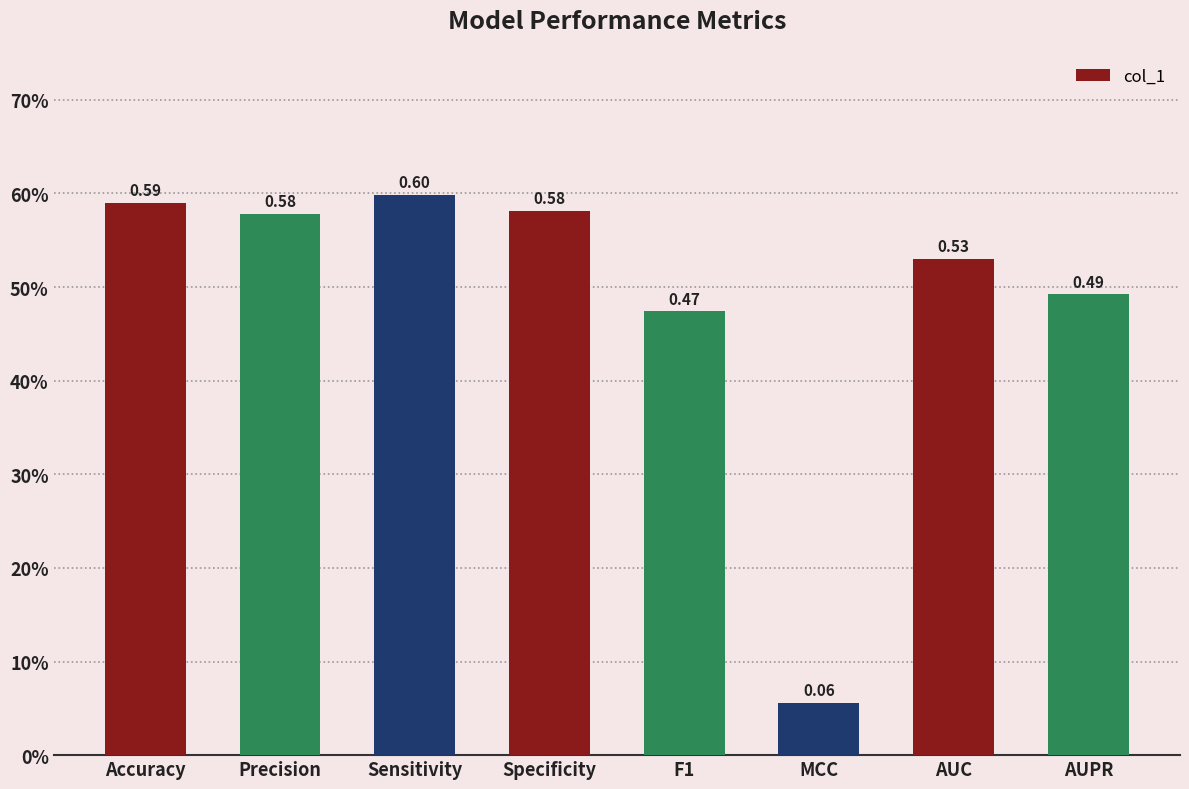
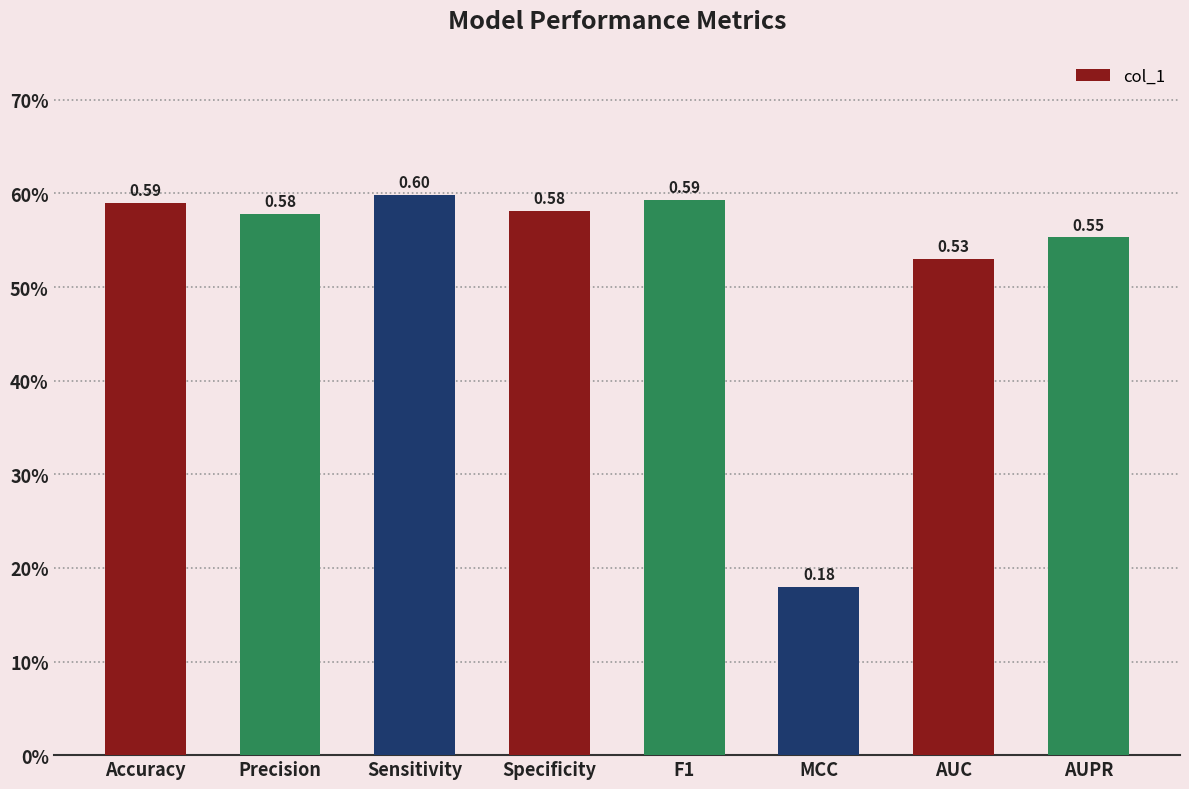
F1: 0.47 -> 0.59
MCC: 0.06 -> 0.18
AUPR: 0.49 -> 0.55
